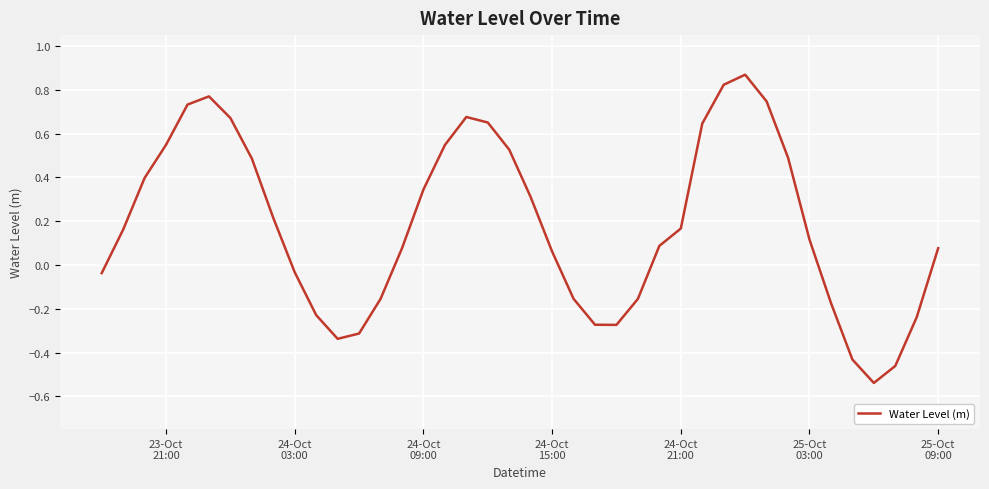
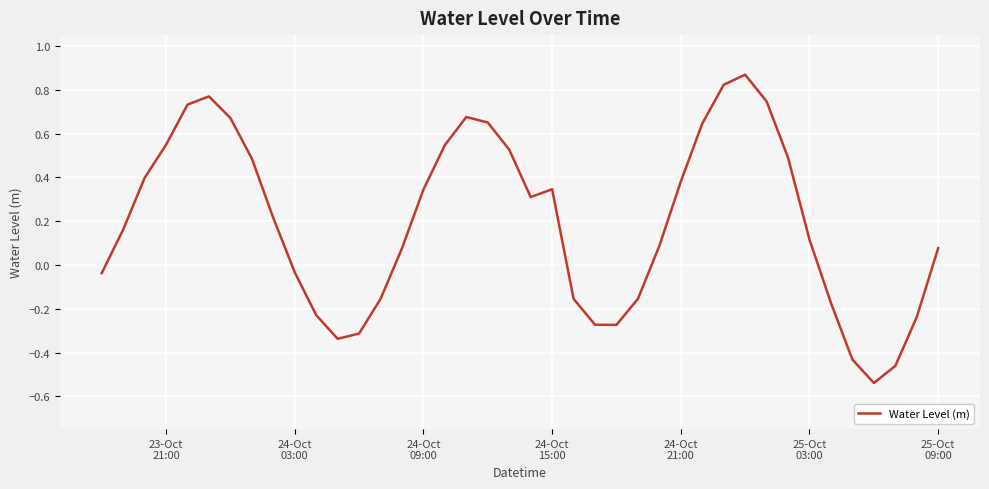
24-Oct 15:00: 0.06 -> 0.35
24-Oct 21:00: 0.17 -> 0.38
